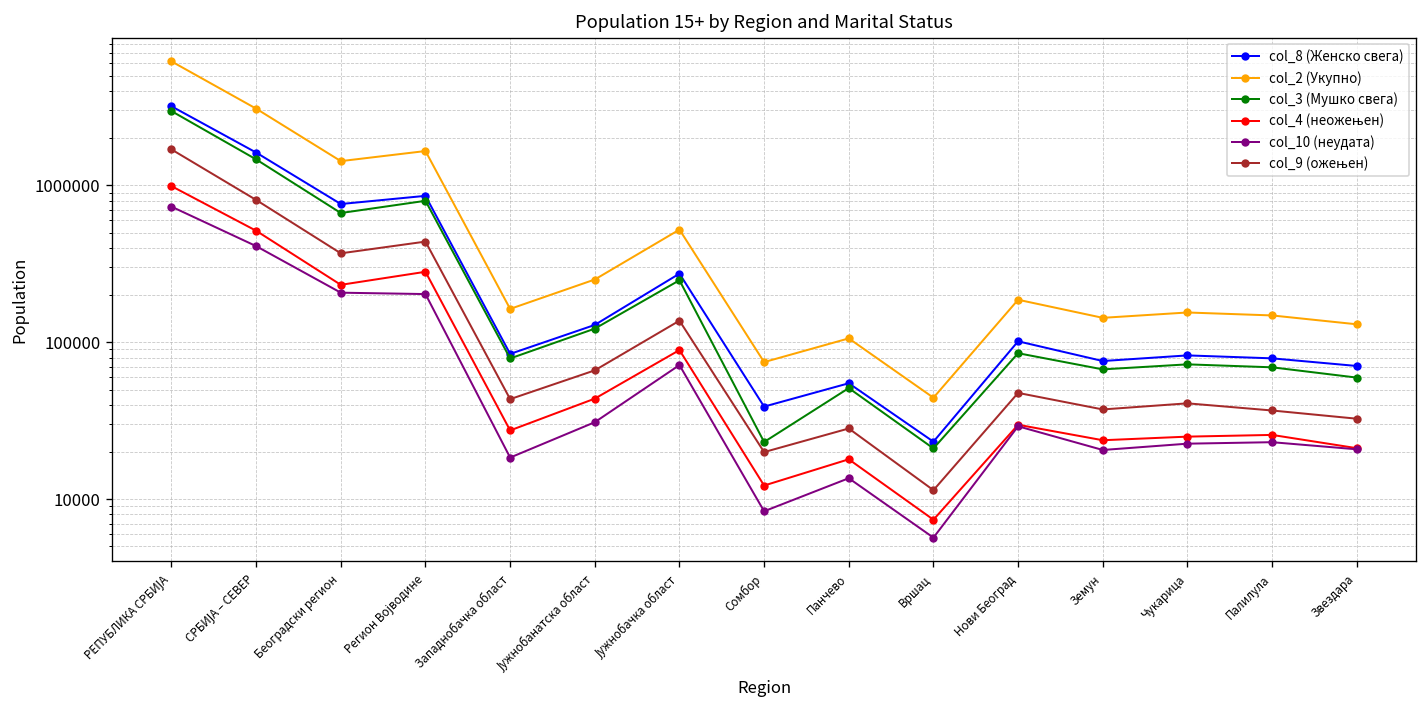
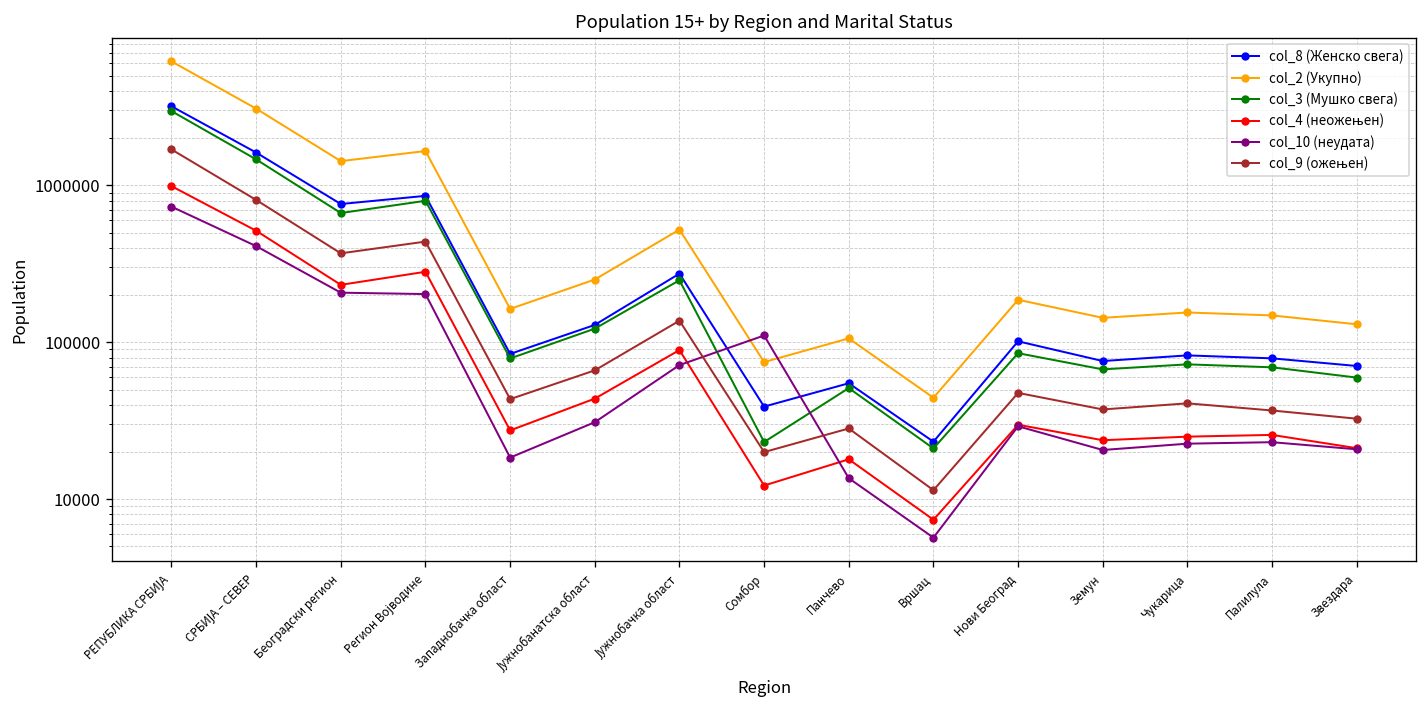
col_10 (неудата), Сомбор: 8000 -> 110000
